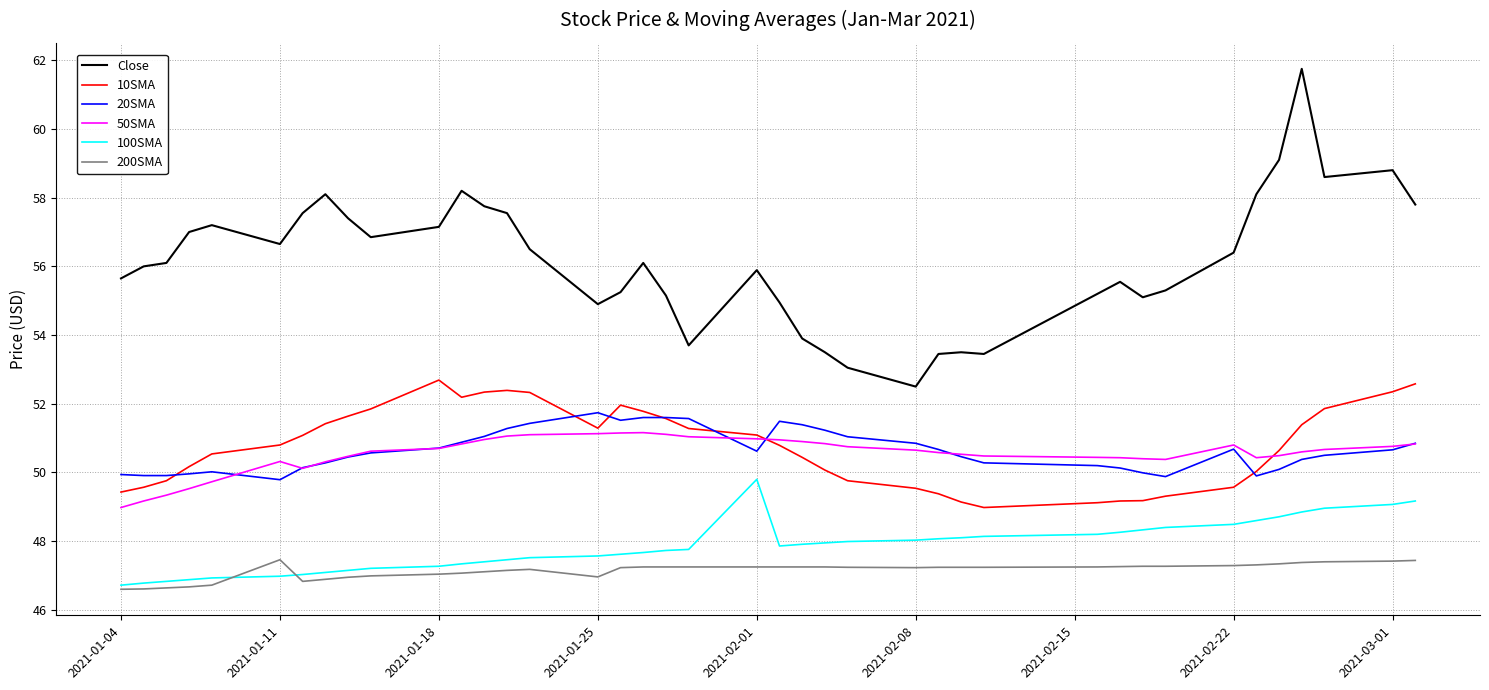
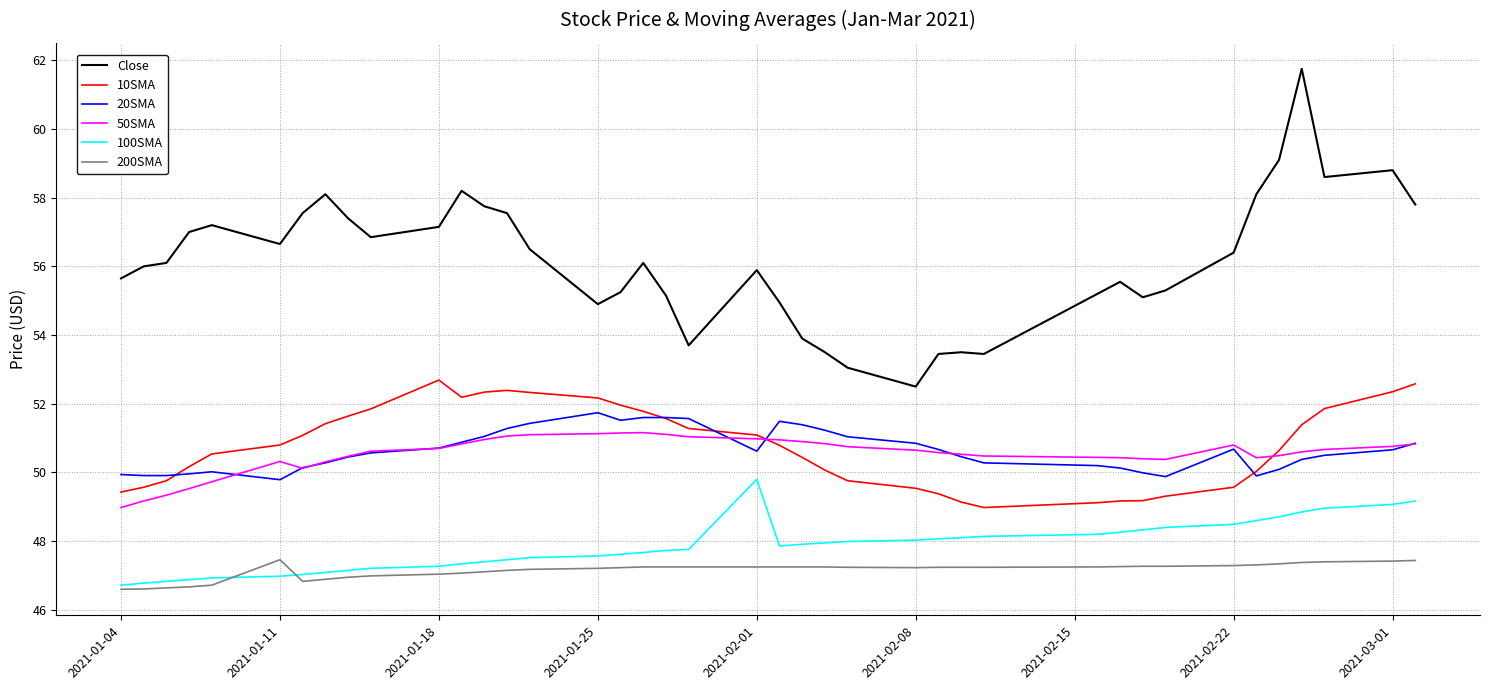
10SMA, 2021-01-25: 51.3 -> 52.2
200SMA, 2021-01-25: 47.0 -> 47.2
